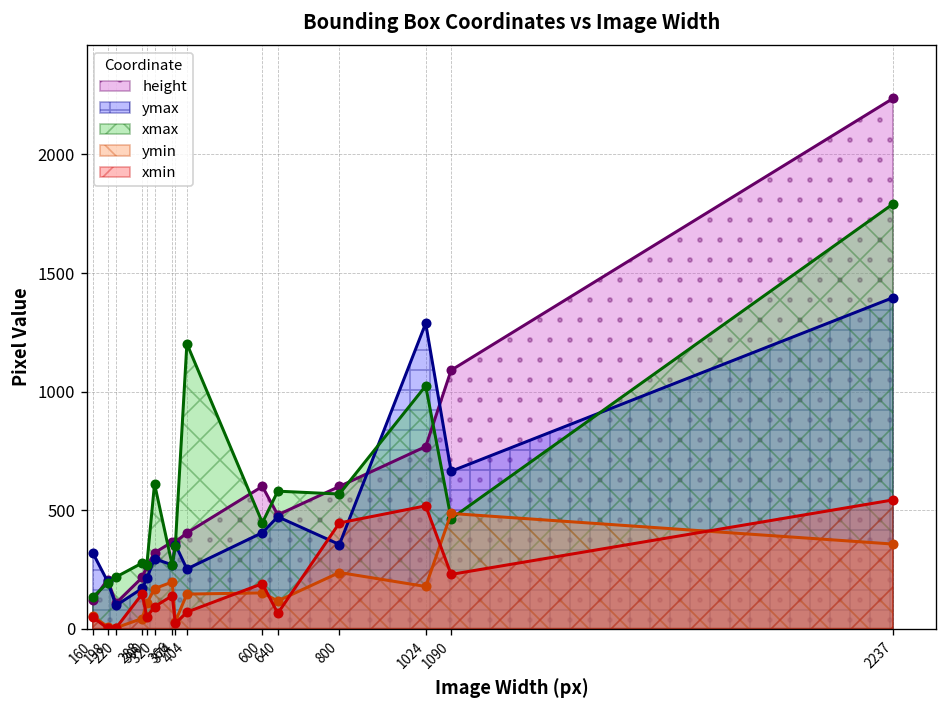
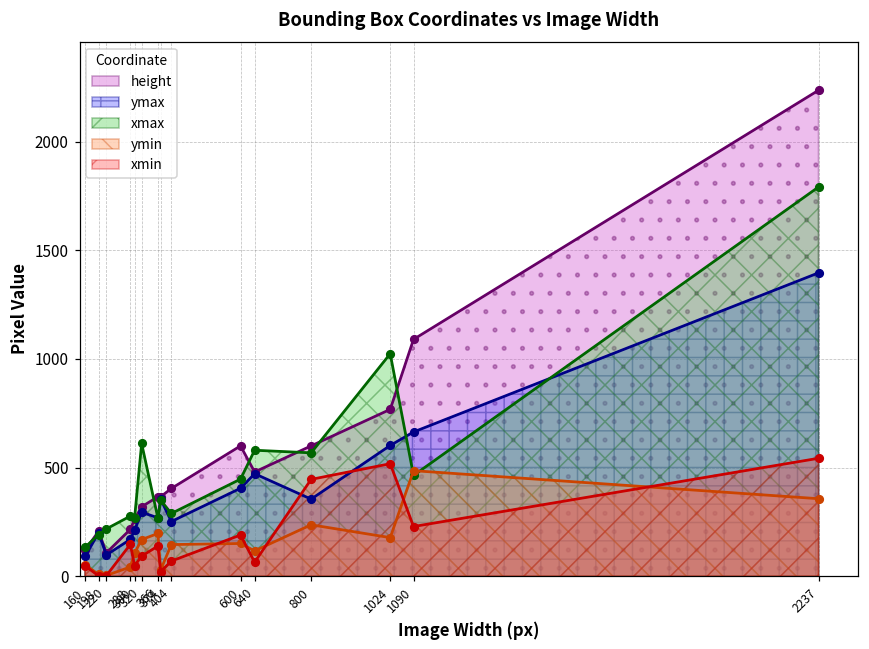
ymax, 160: 320 -> 90
xmax, 404: 1200 -> 290
ymax, 1024: 1290 -> 600
